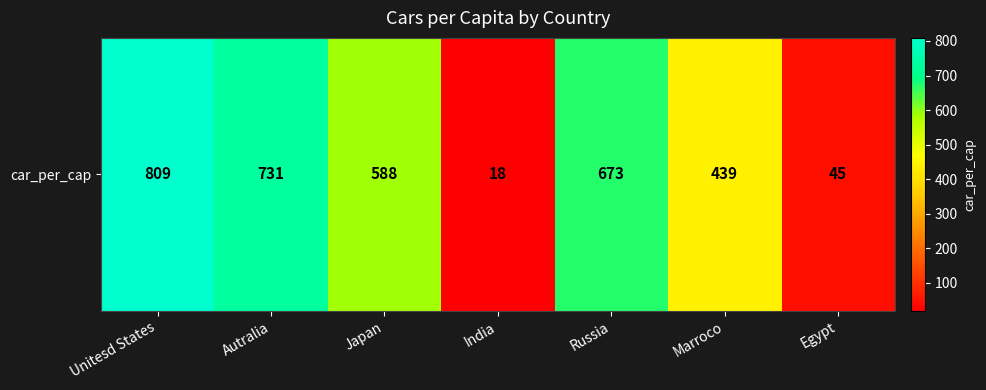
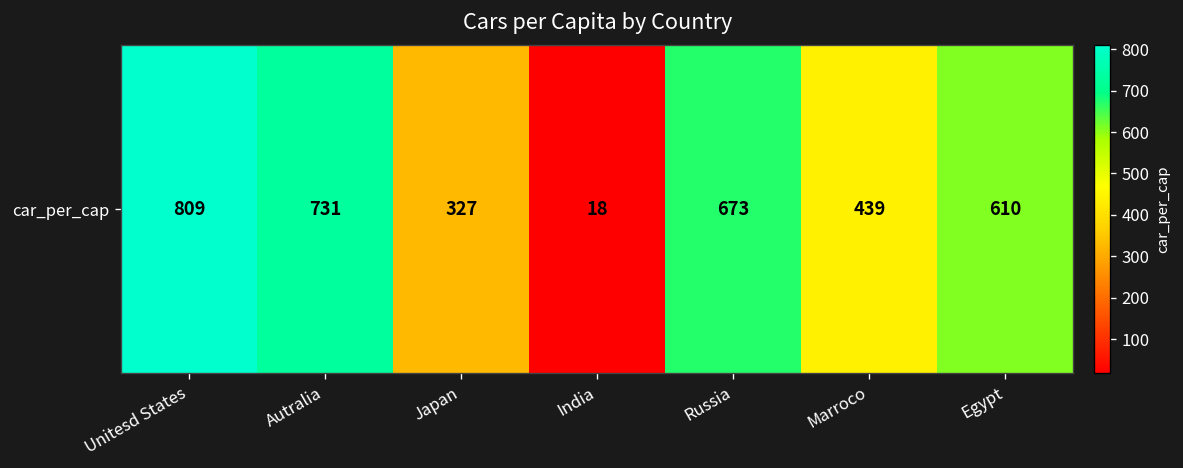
car_per_cap, Japan: 588 -> 327
car_per_cap, Egypt: 45 -> 610
